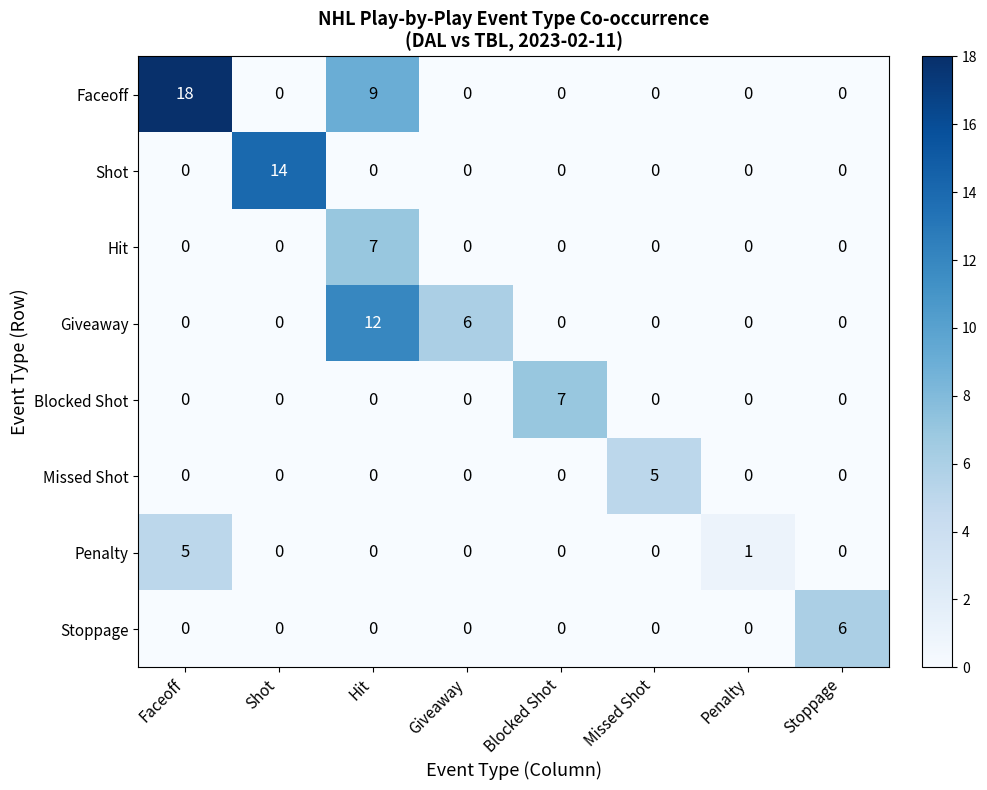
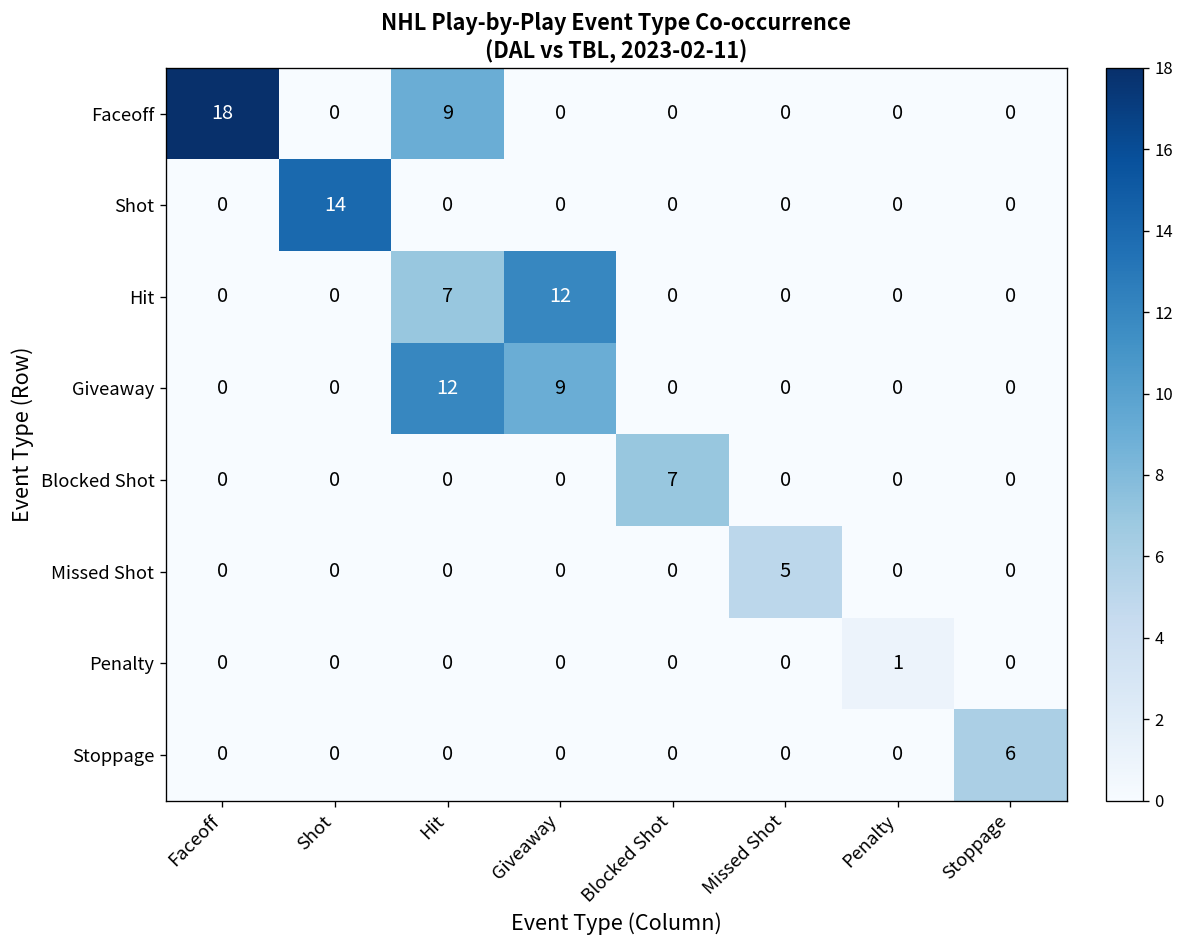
Hit, Giveaway: 0 -> 12
Giveaway, Giveaway: 6 -> 9
Penalty, Faceoff: 5 -> 0
